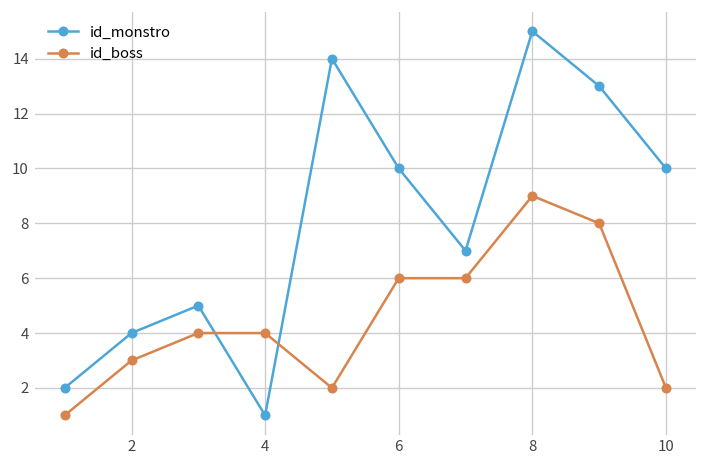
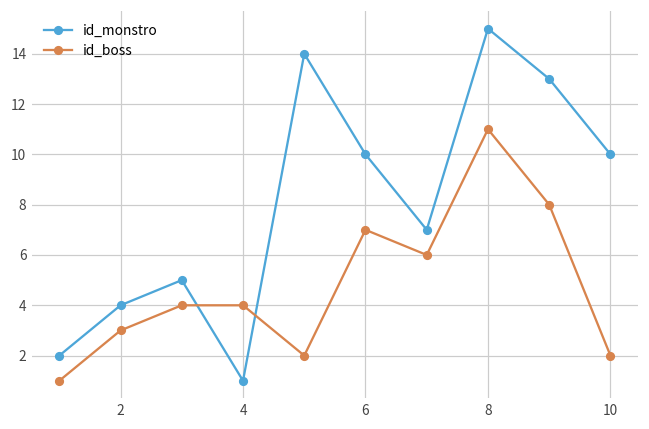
id_boss, 6: 6 -> 7
id_boss, 8: 9 -> 11
